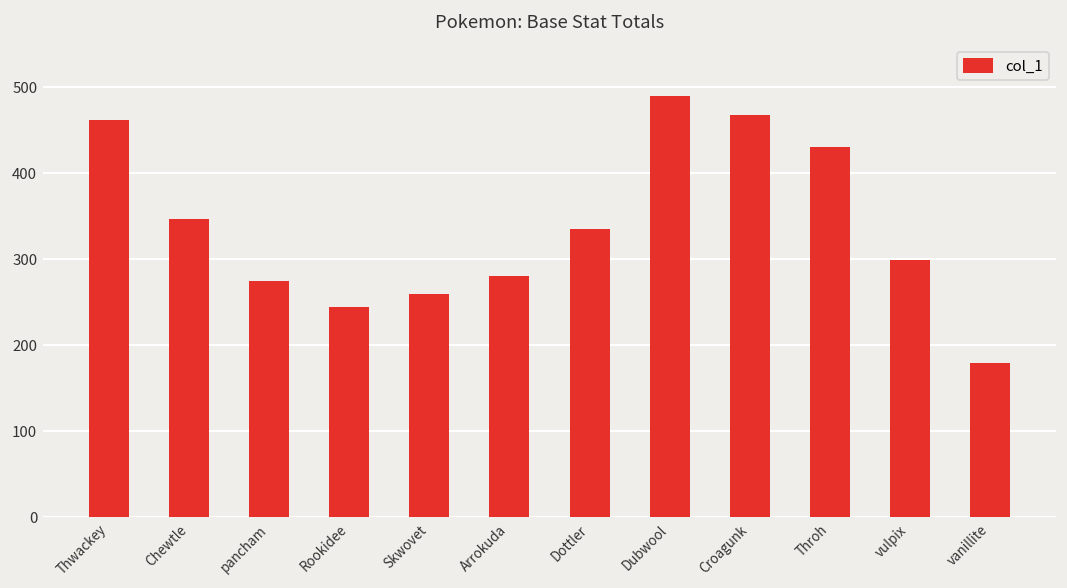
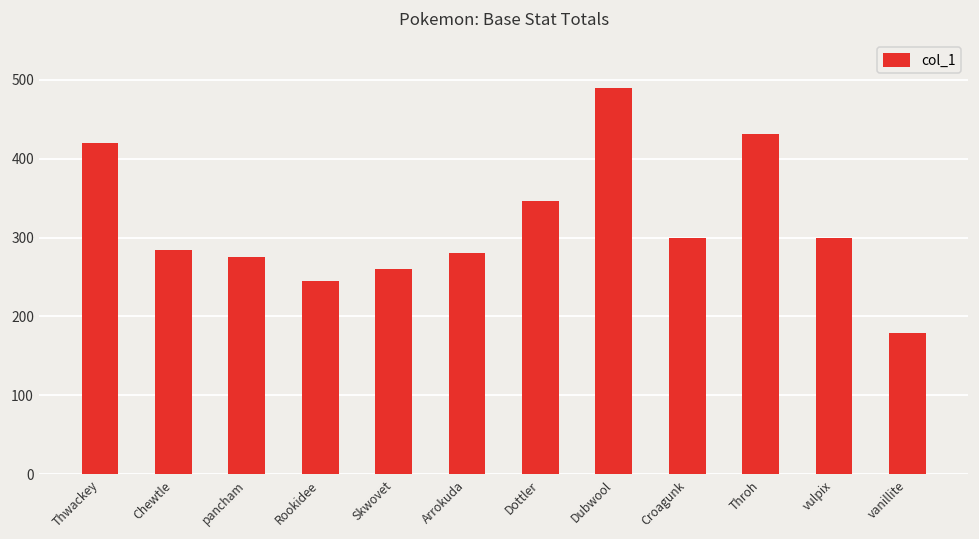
Thwackey: 460 -> 420
Chewtle: 350 -> 280
Dottler: 340 -> 350
Croagunk: 470 -> 300
